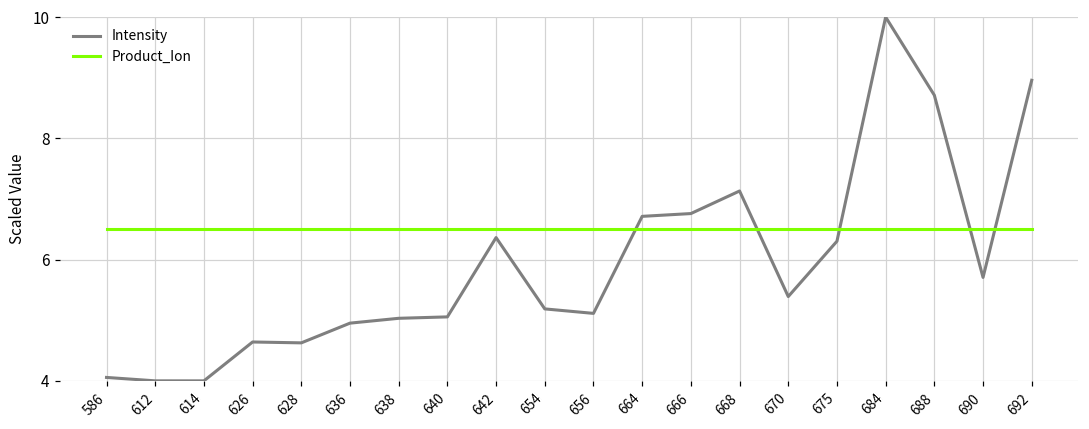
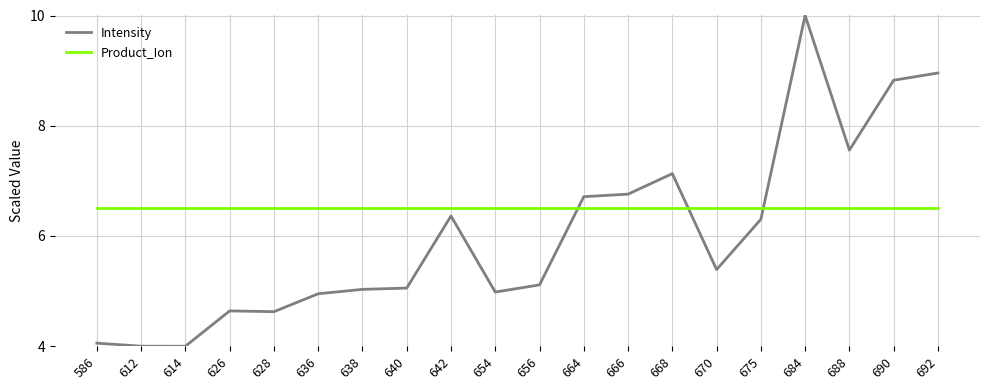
Intensity, 654: 5.2 -> 5.0
Intensity, 688: 8.7 -> 7.6
Intensity, 690: 5.7 -> 8.8
